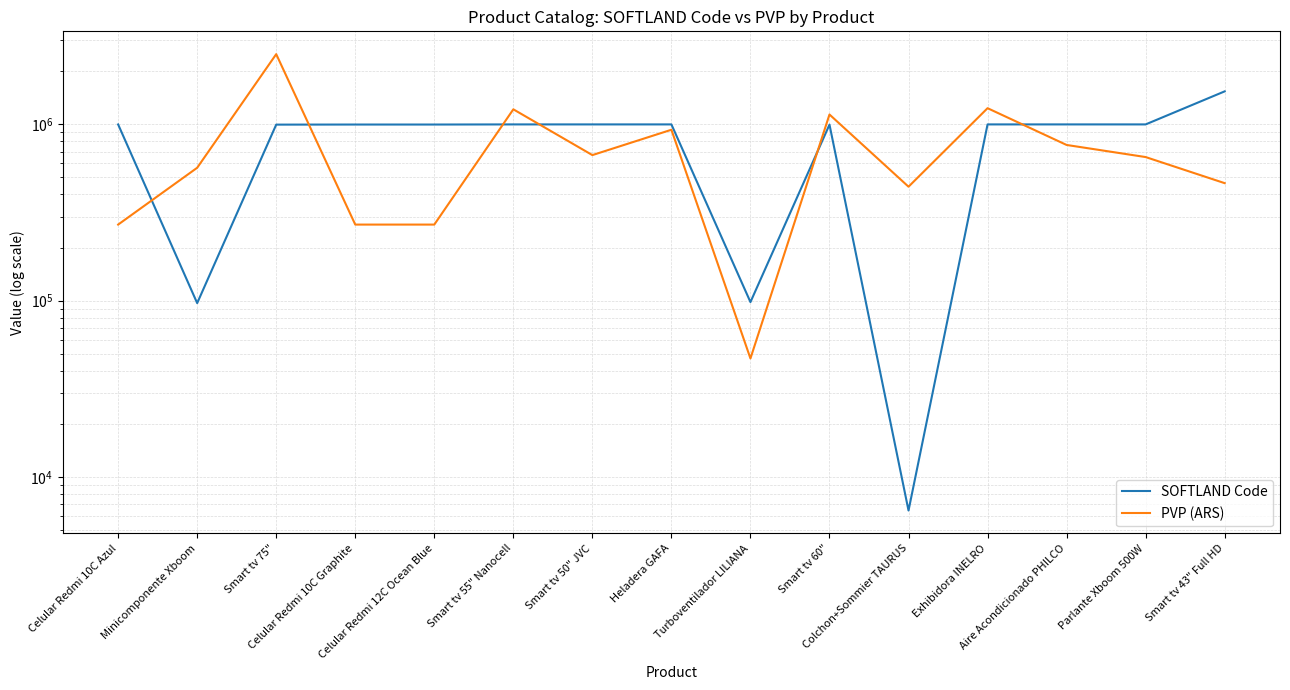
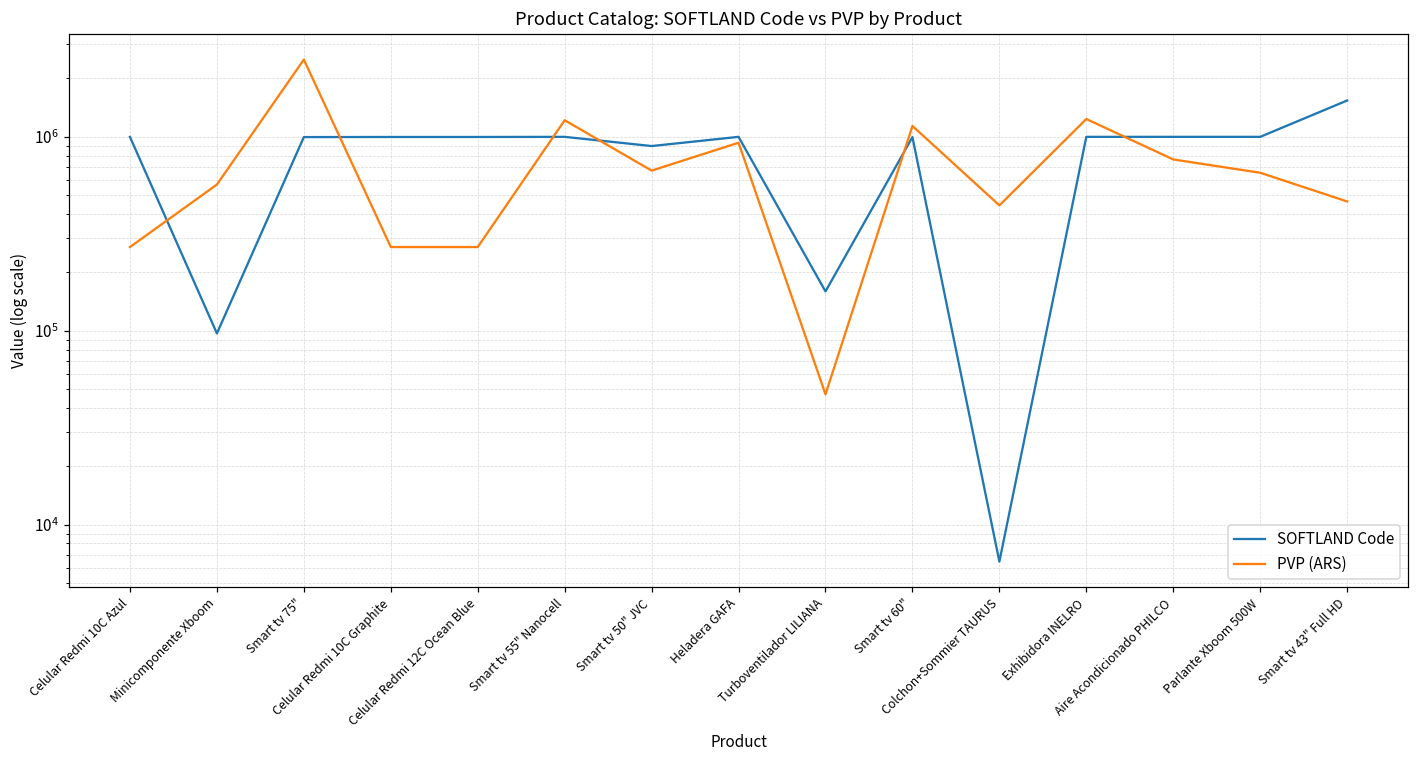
SOFTLAND Code, Smart tv 50" JVC: 1000000 -> 900000
SOFTLAND Code, Turboventilador LILIANA: 100000 -> 160000
